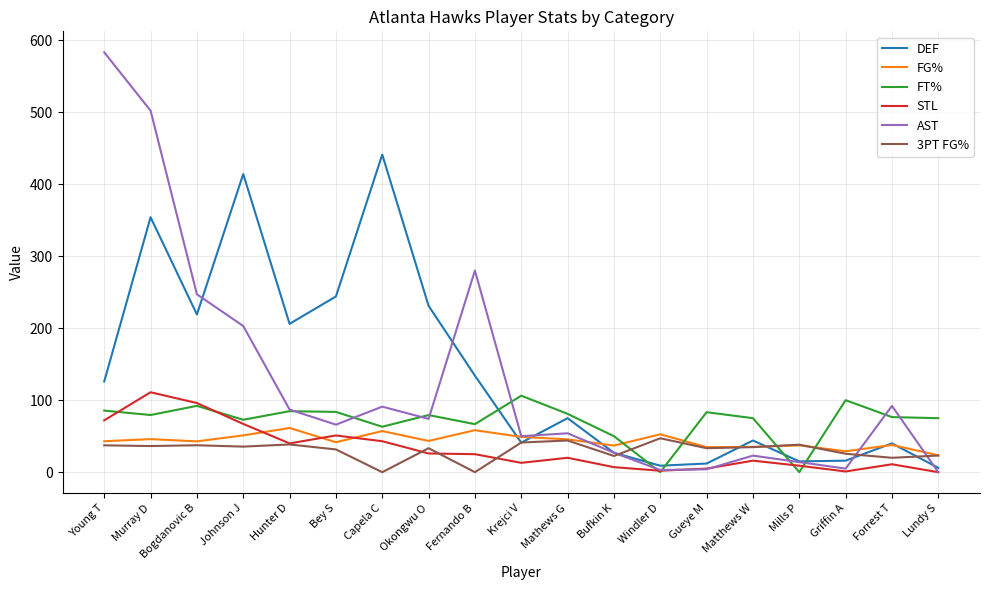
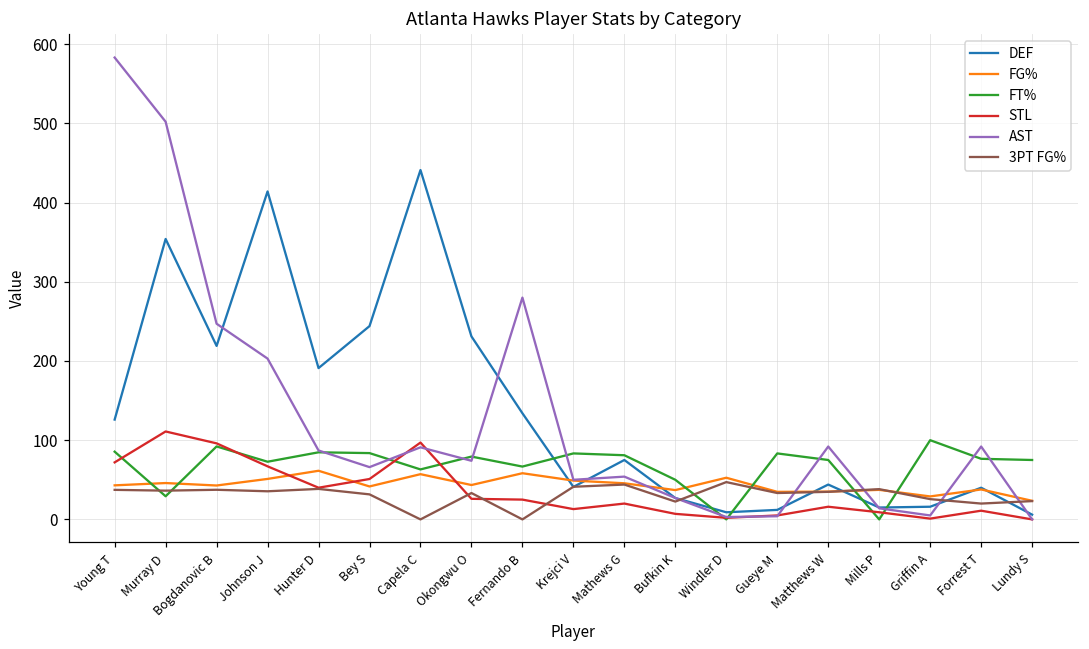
FT%, Murray D: 80 -> 30
DEF, Hunter D: 210 -> 190
STL, Capela C: 40 -> 100
FT%, Krejci V: 110 -> 80
AST, Matthews W: 20 -> 90
